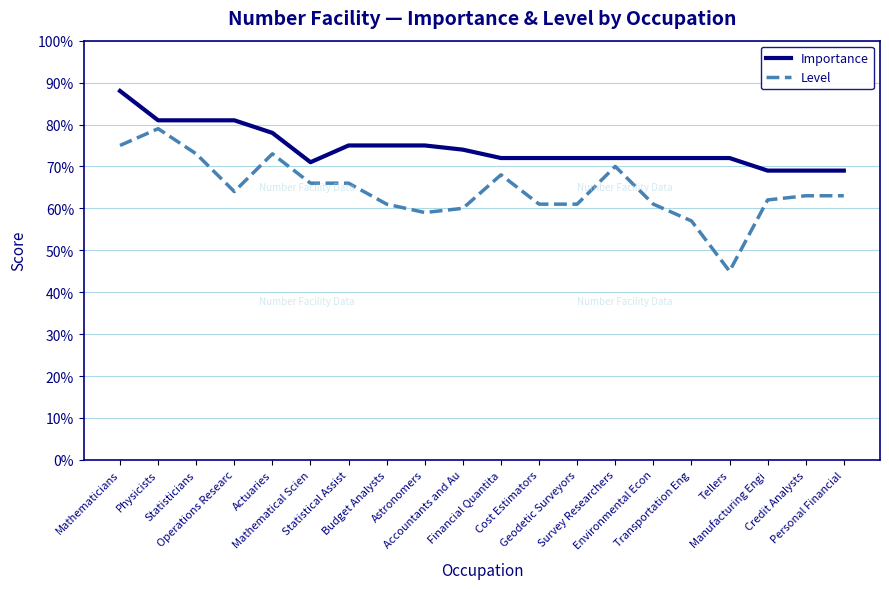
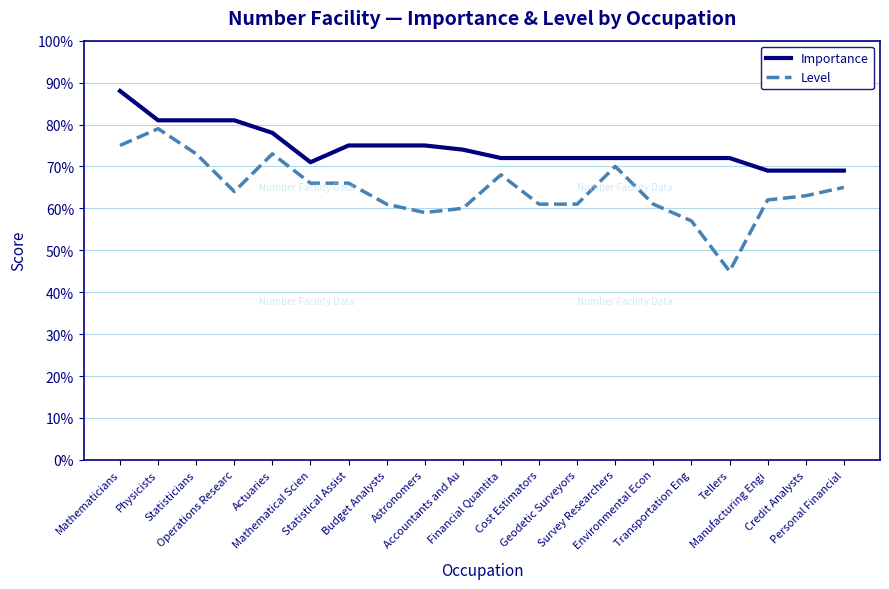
Level, Personal Financial: 63% -> 65%
